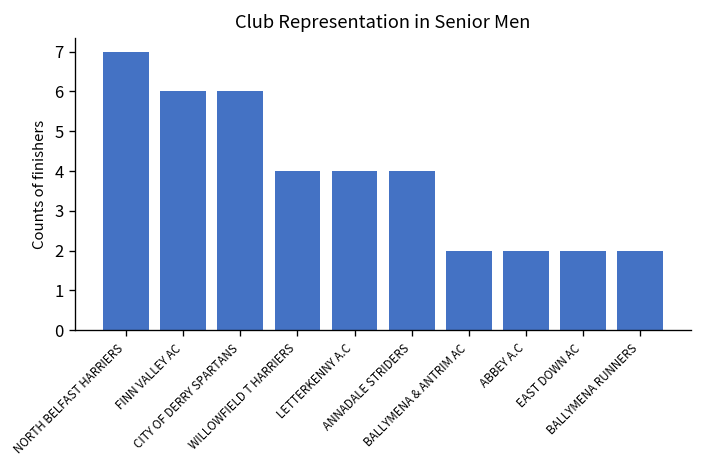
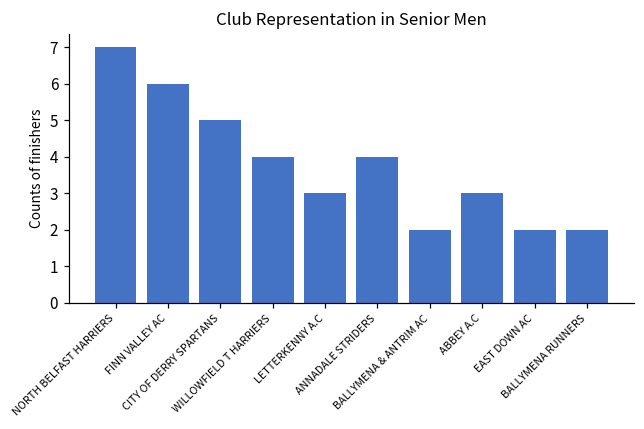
CITY OF DERRY SPARTANS: 6 -> 5
LETTERKENNY A.C: 4 -> 3
ABBEY A.C: 2 -> 3
